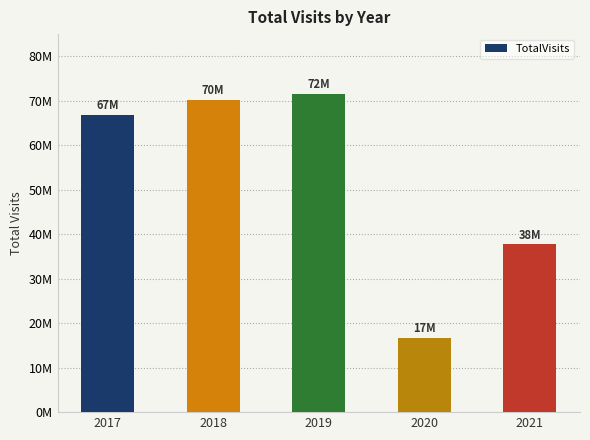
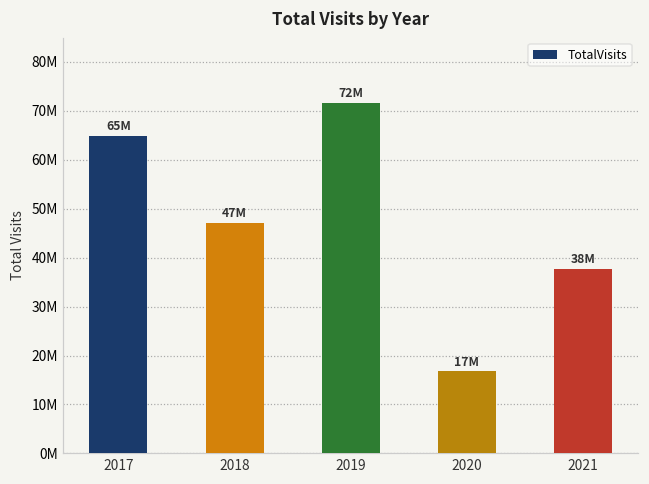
2017: 67M -> 65M
2018: 70M -> 47M
